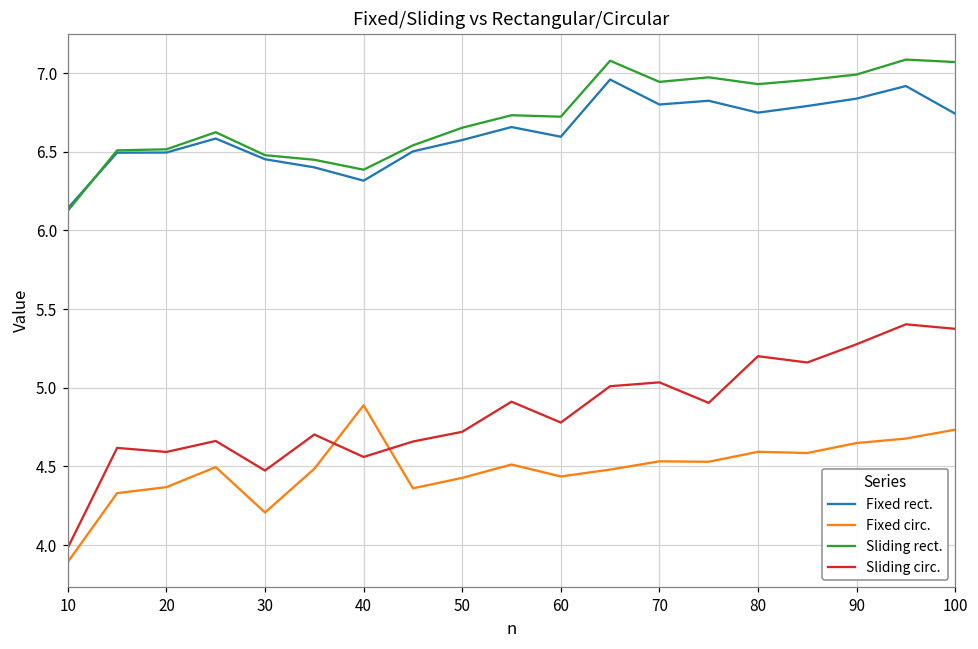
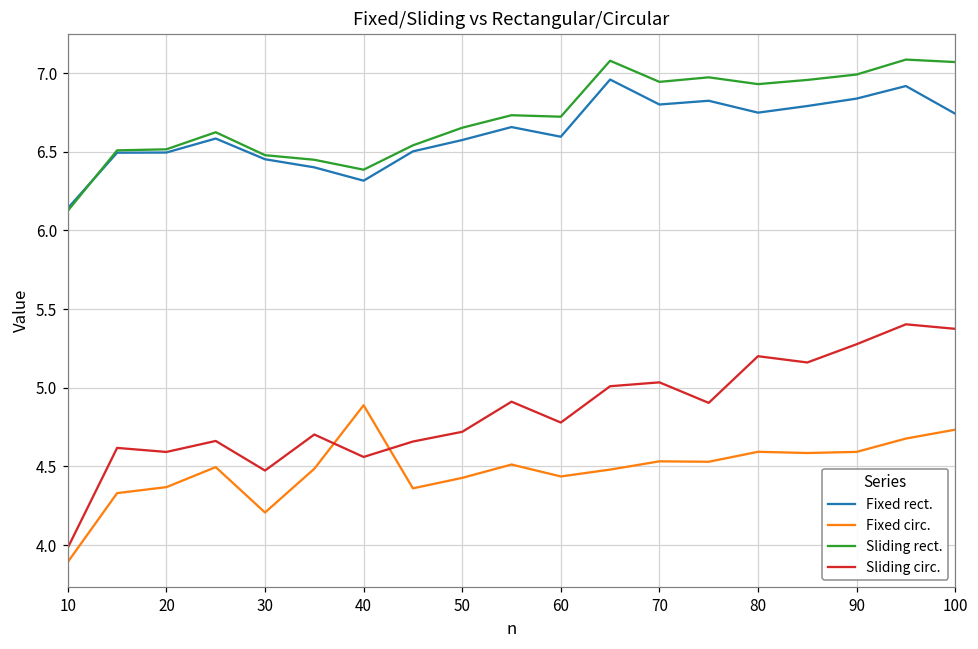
Fixed circ., 90: 4.65 -> 4.59
